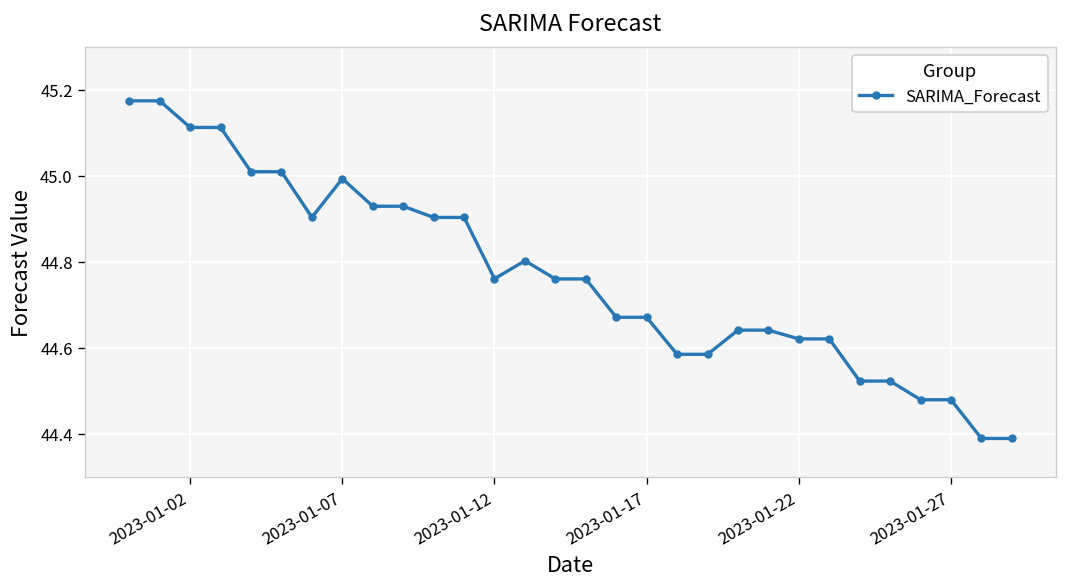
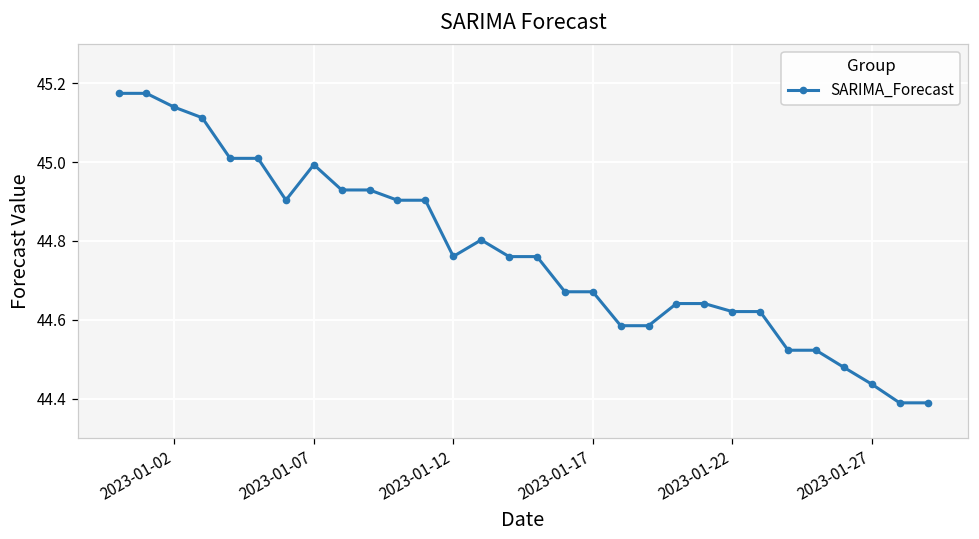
2023-01-02: 45.11 -> 45.14
2023-01-27: 44.48 -> 44.44
